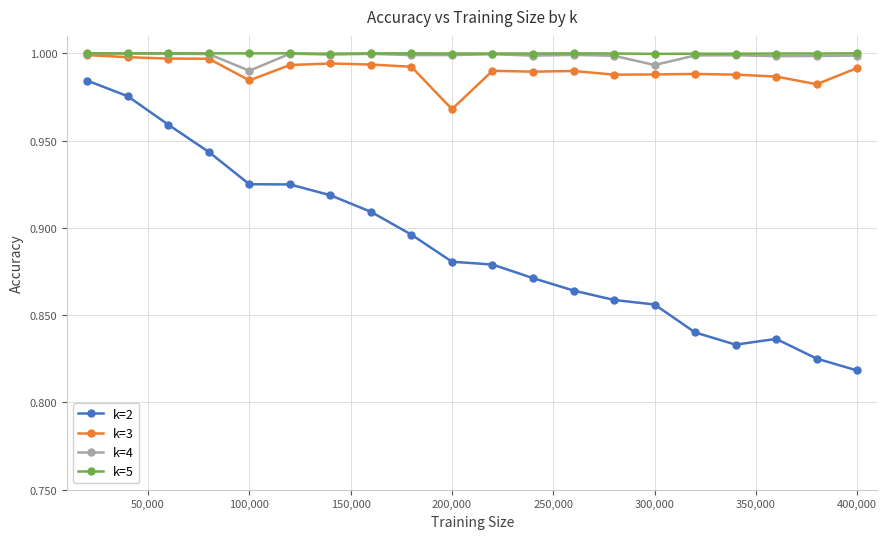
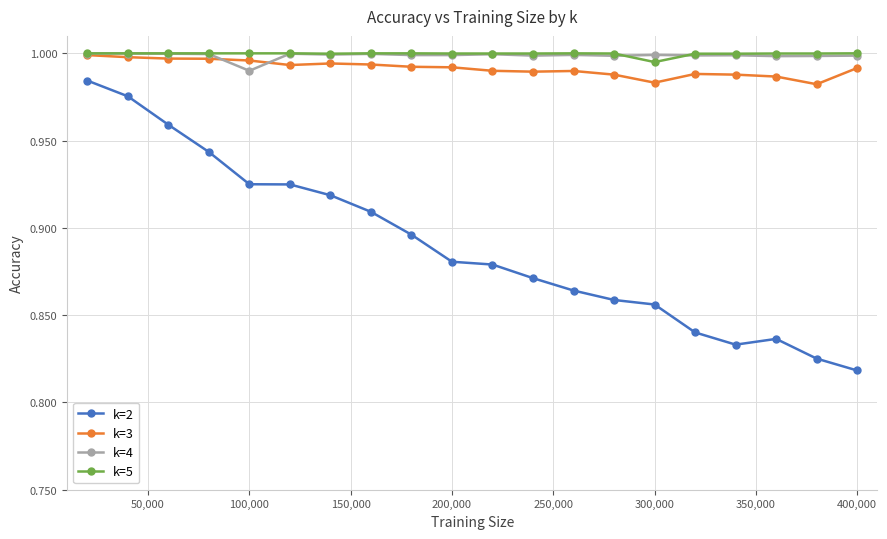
k=3, 100,000: 0.985 -> 0.996
k=3, 200,000: 0.968 -> 0.992
k=3, 300,000: 0.988 -> 0.983
k=4, 300,000: 0.993 -> 0.999
k=5, 300,000: 1.000 -> 0.995
